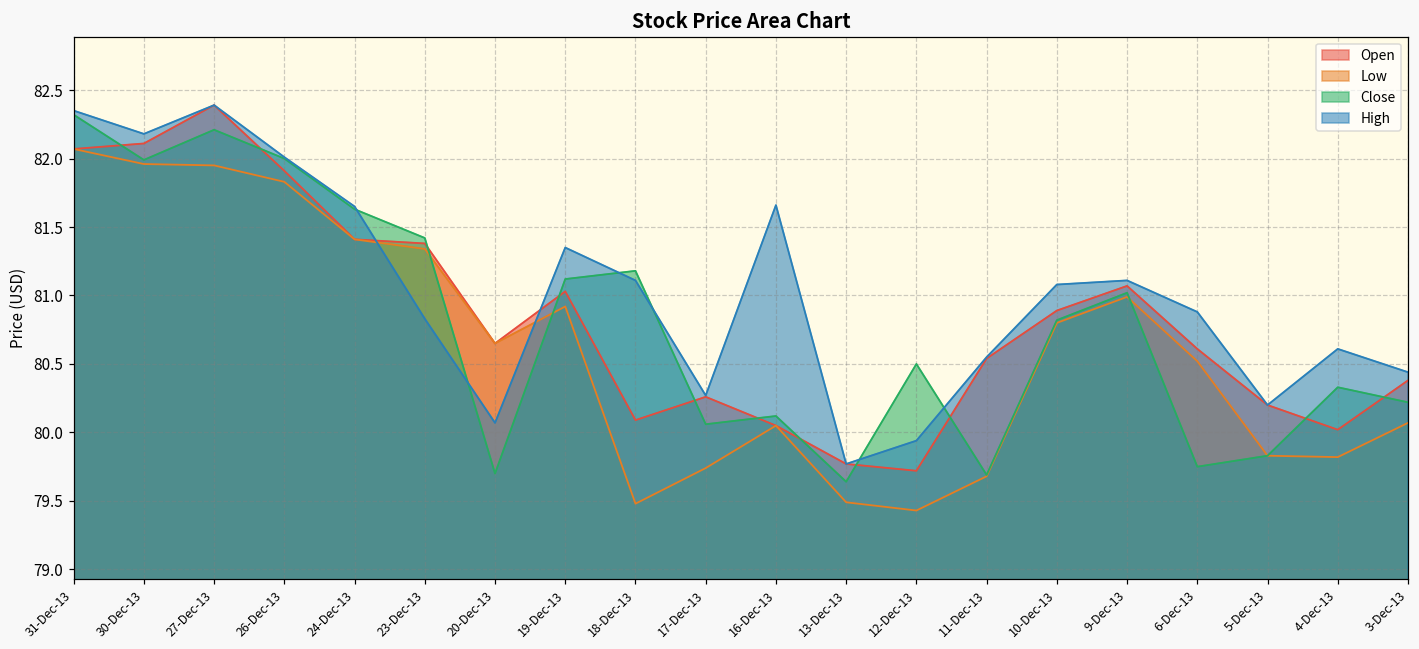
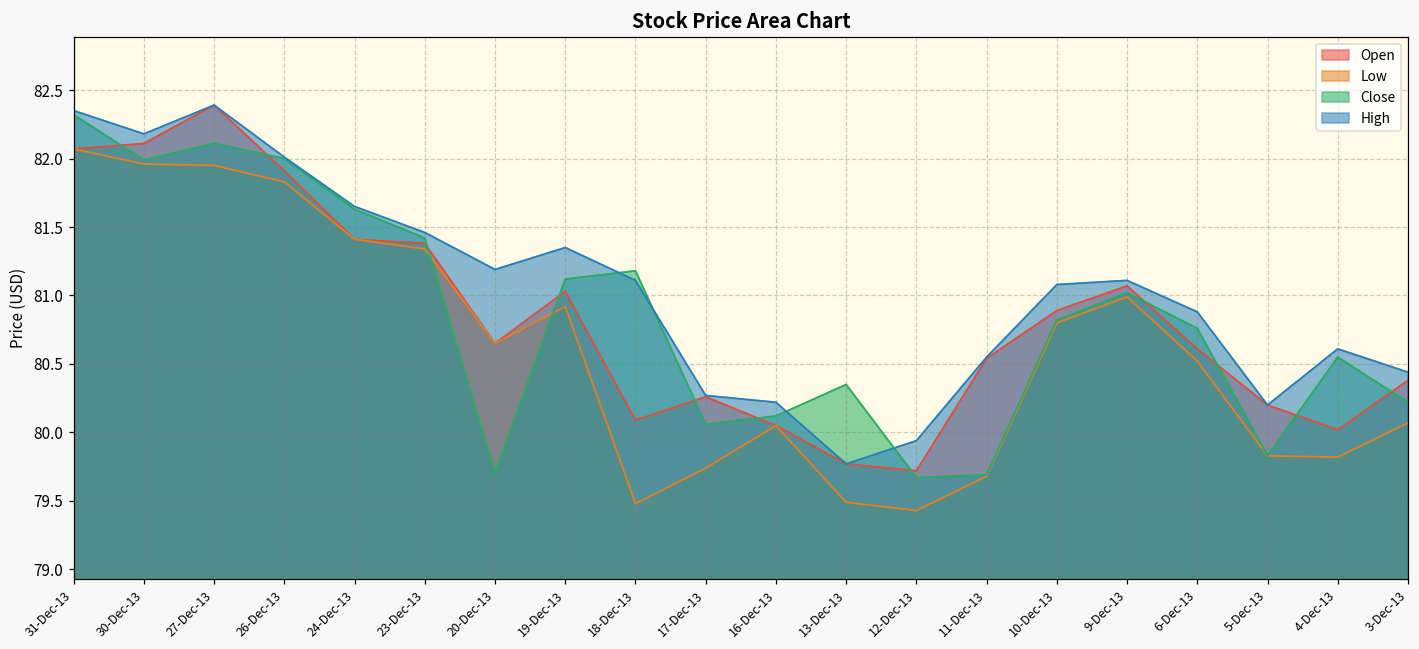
Close, 27-Dec-13: 82.21 -> 82.11
High, 23-Dec-13: 80.83 -> 81.46
High, 20-Dec-13: 80.07 -> 81.19
High, 16-Dec-13: 81.66 -> 80.22
Close, 13-Dec-13: 79.64 -> 80.35
Close, 12-Dec-13: 80.50 -> 79.67
Close, 6-Dec-13: 79.75 -> 80.76
Close, 4-Dec-13: 80.33 -> 80.55
